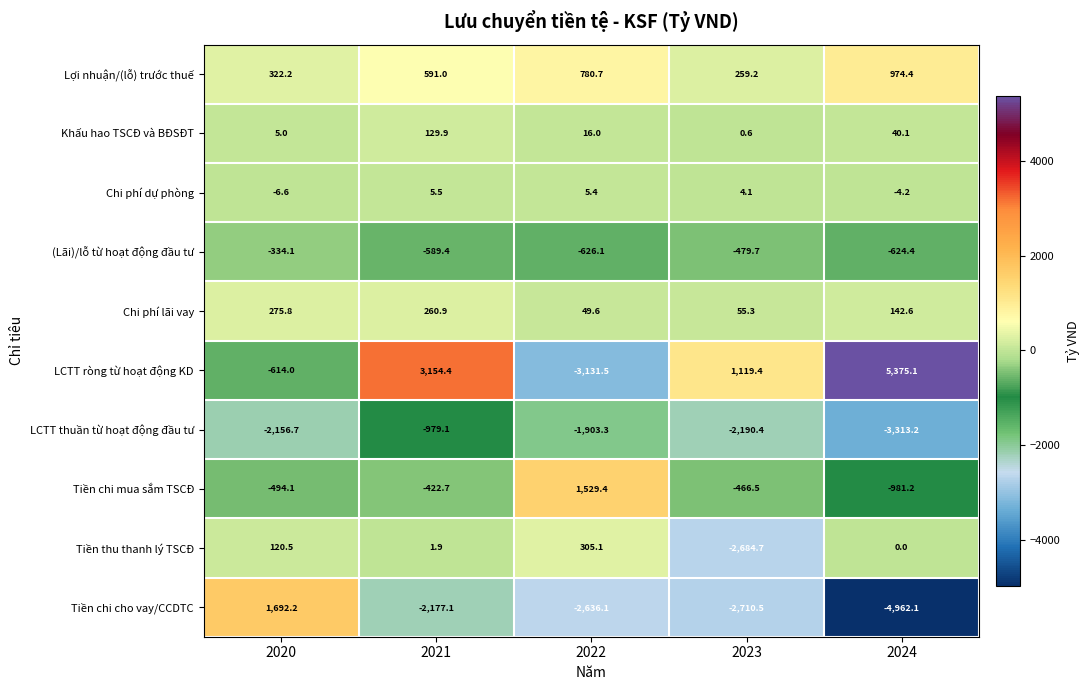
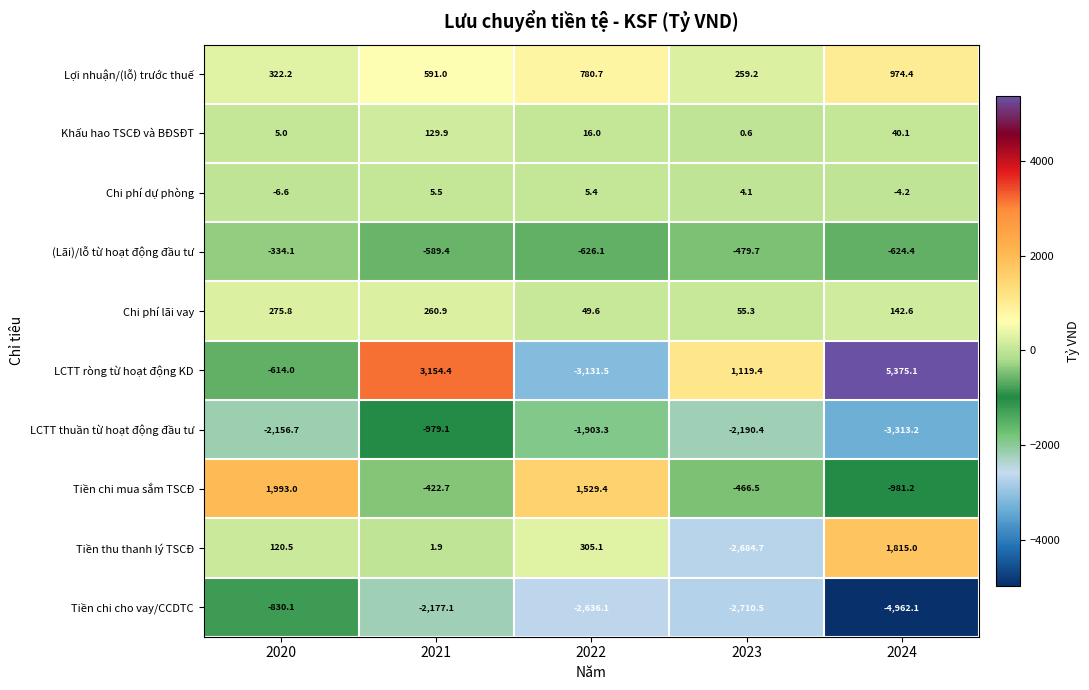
Tiền chi mua sắm TSCĐ, 2020: -494.1 -> 1,993.0
Tiền thu thanh lý TSCĐ, 2024: 0.0 -> 1,815.0
Tiền chi cho vay/CCDTC, 2020: 1,692.2 -> -830.1
